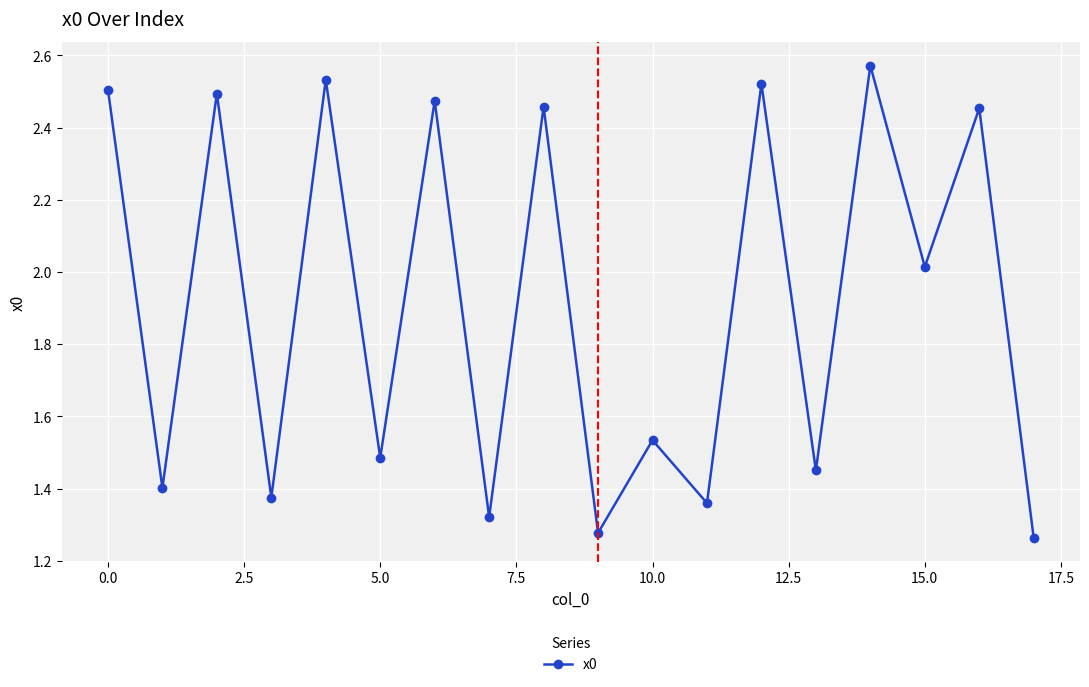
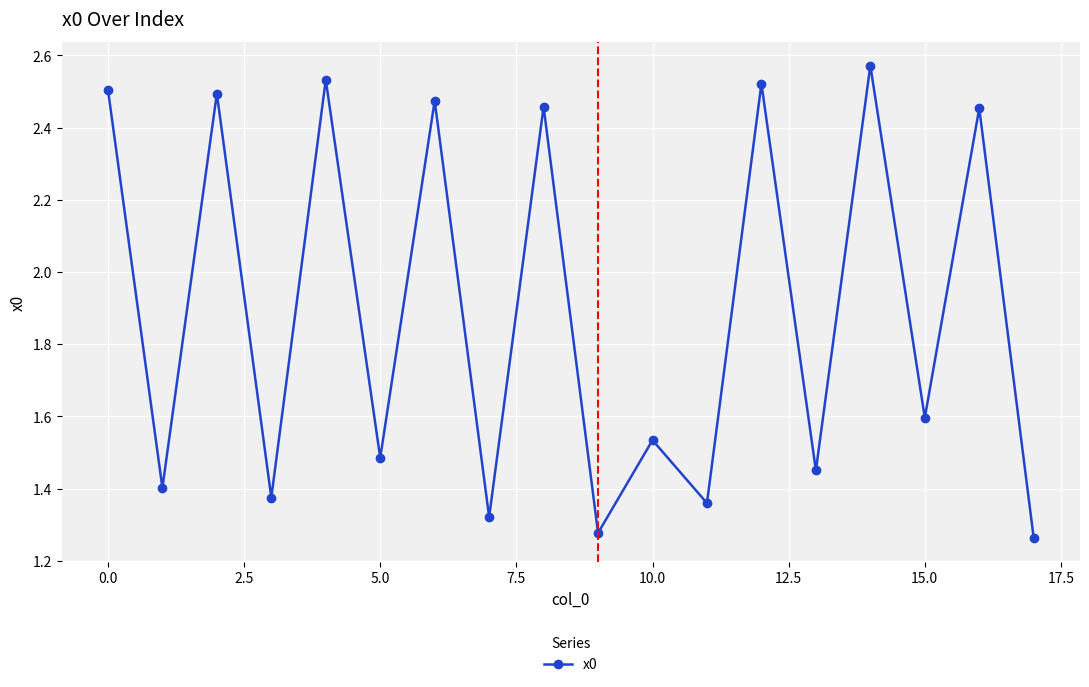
15.0: 2.01 -> 1.60
